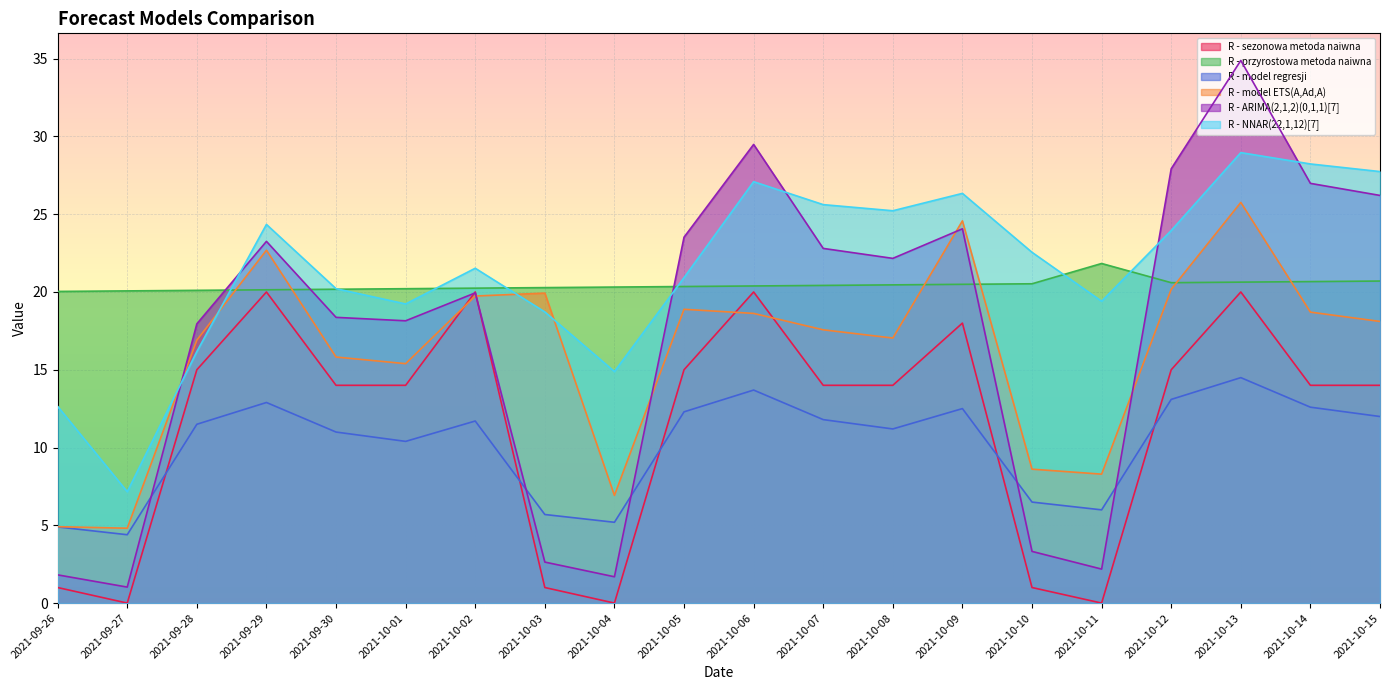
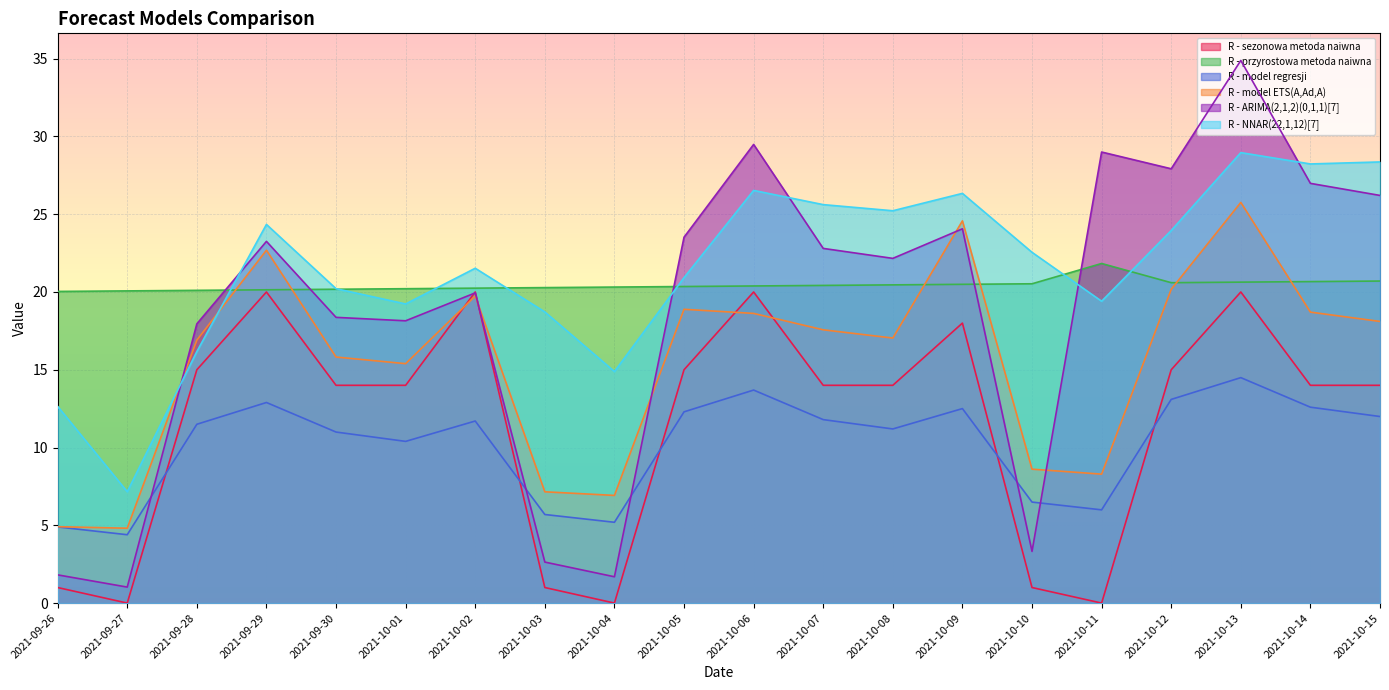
R - model ETS(A,Ad,A), 2021-10-03: 19.9 -> 7.2
R - NNAR(22,1,12)[7], 2021-10-06: 27.1 -> 26.5
R - ARIMA(2,1,2)(0,1,1)[7], 2021-10-11: 2.2 -> 29.0
R - NNAR(22,1,12)[7], 2021-10-15: 27.7 -> 28.4
